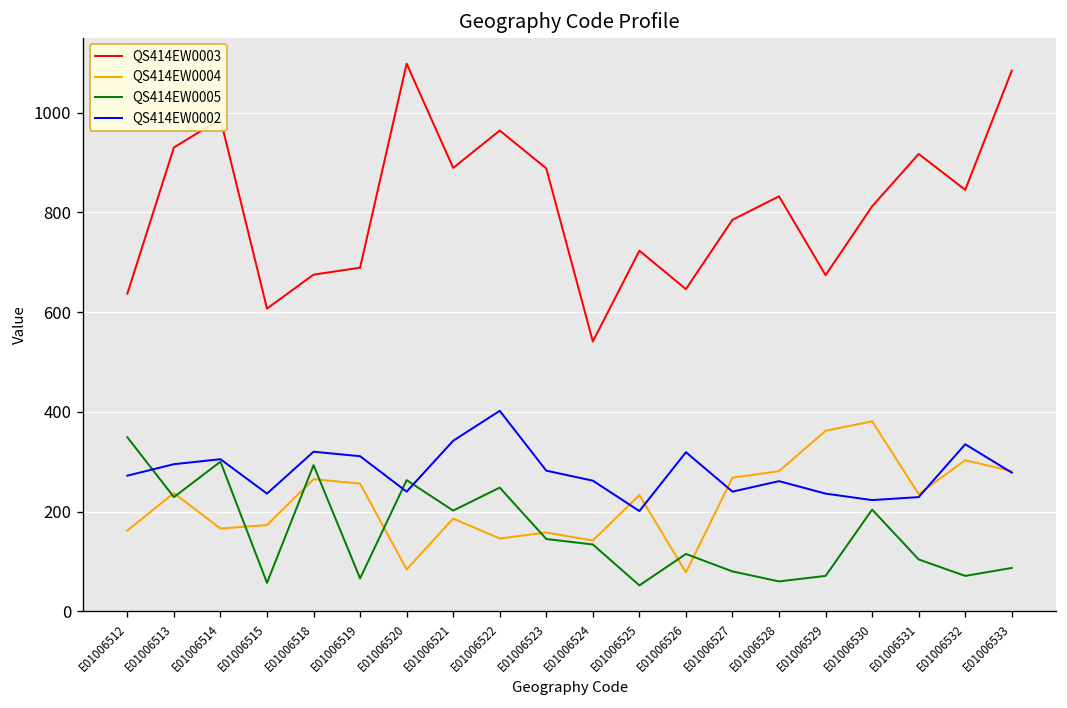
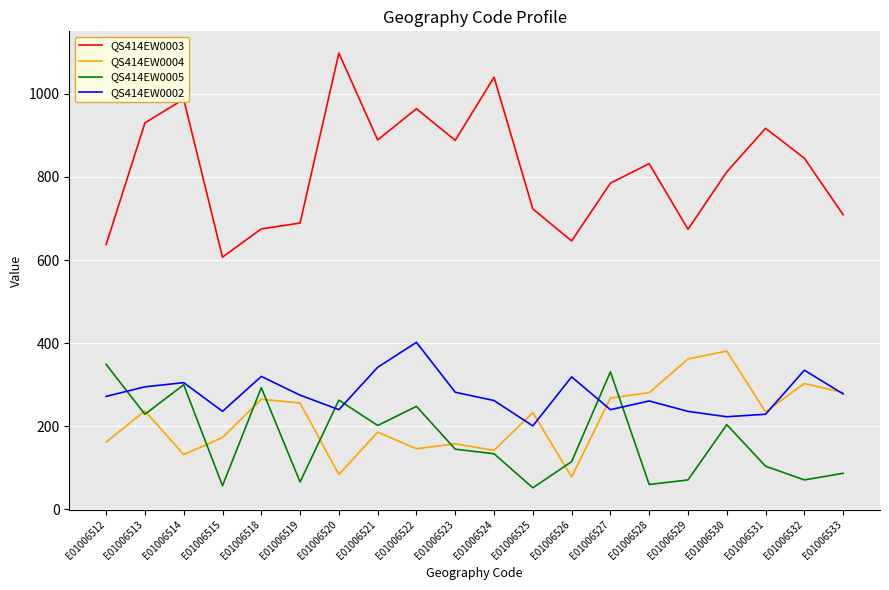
QS414EW0004, E01006514: 170 -> 130
QS414EW0002, E01006519: 310 -> 280
QS414EW0003, E01006524: 540 -> 1040
QS414EW0005, E01006527: 80 -> 330
QS414EW0003, E01006533: 1080 -> 710
